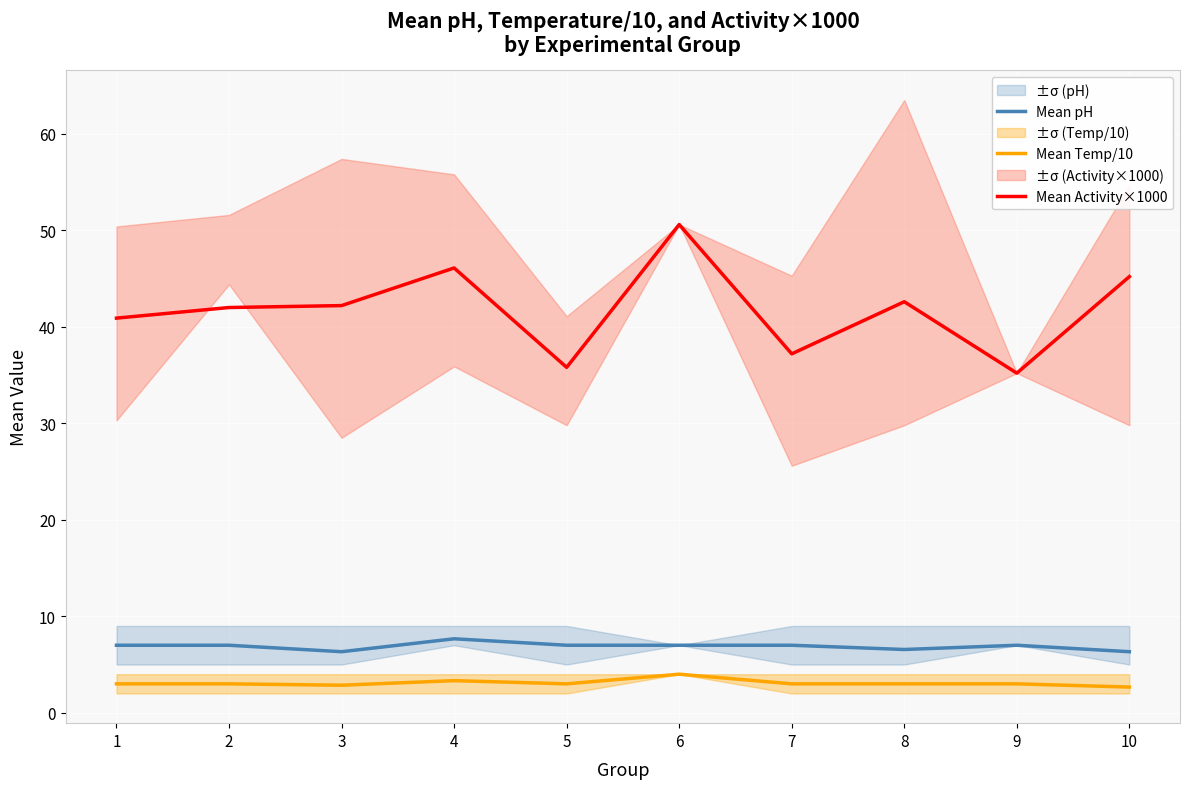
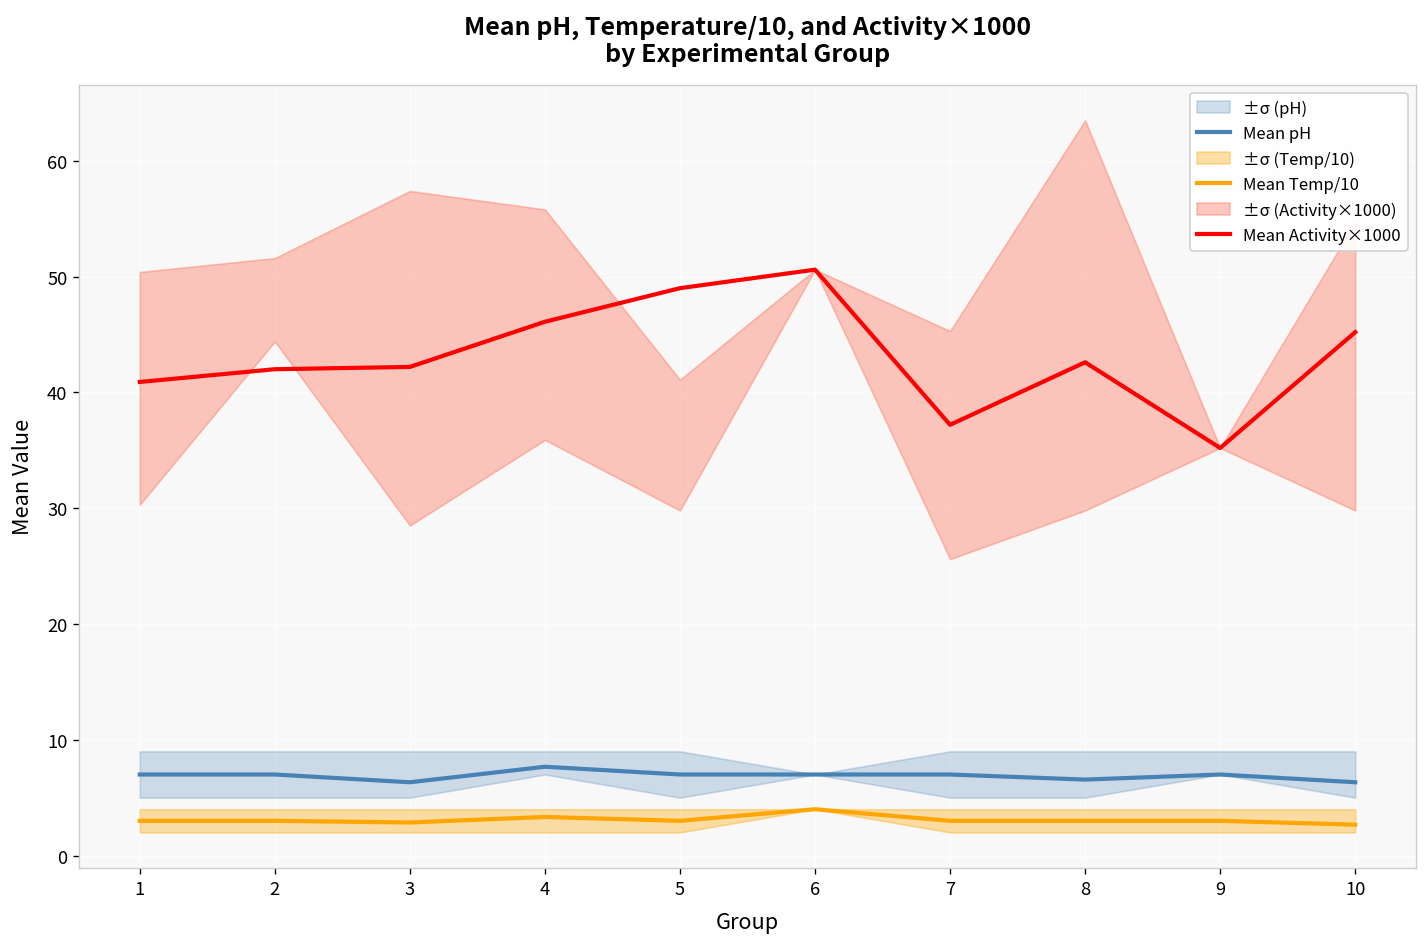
Mean Activity×1000, 5: 36 -> 49
